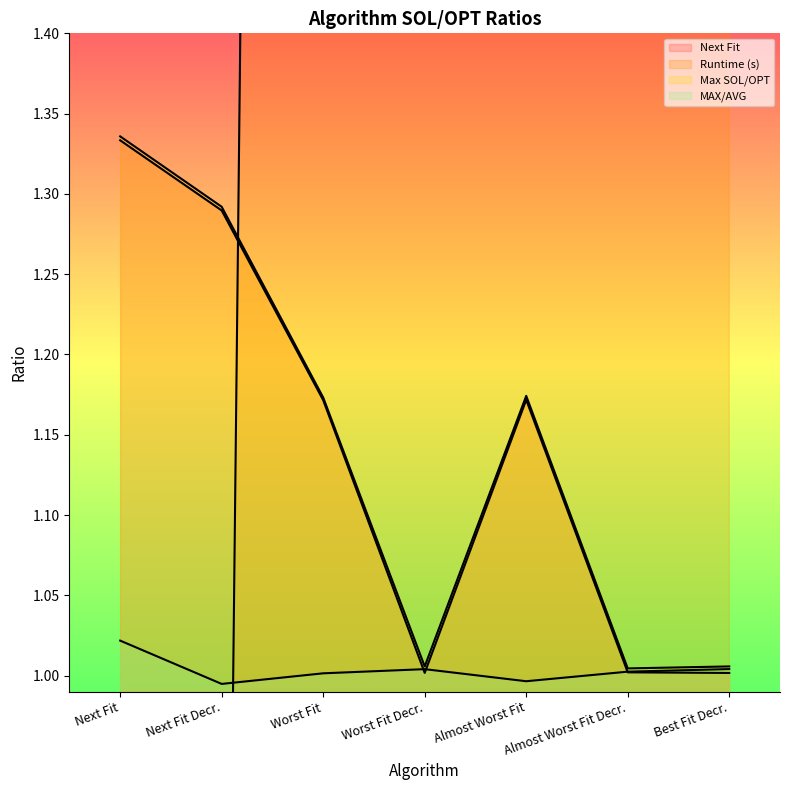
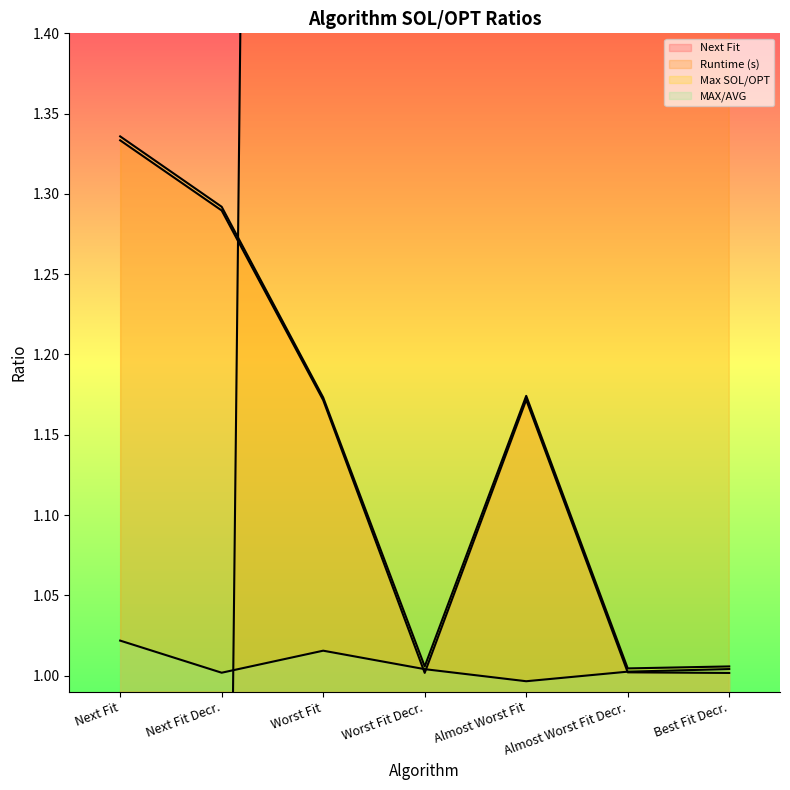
MAX/AVG, Next Fit Decr.: 0.995 -> 1.002
MAX/AVG, Worst Fit: 1.001 -> 1.016
